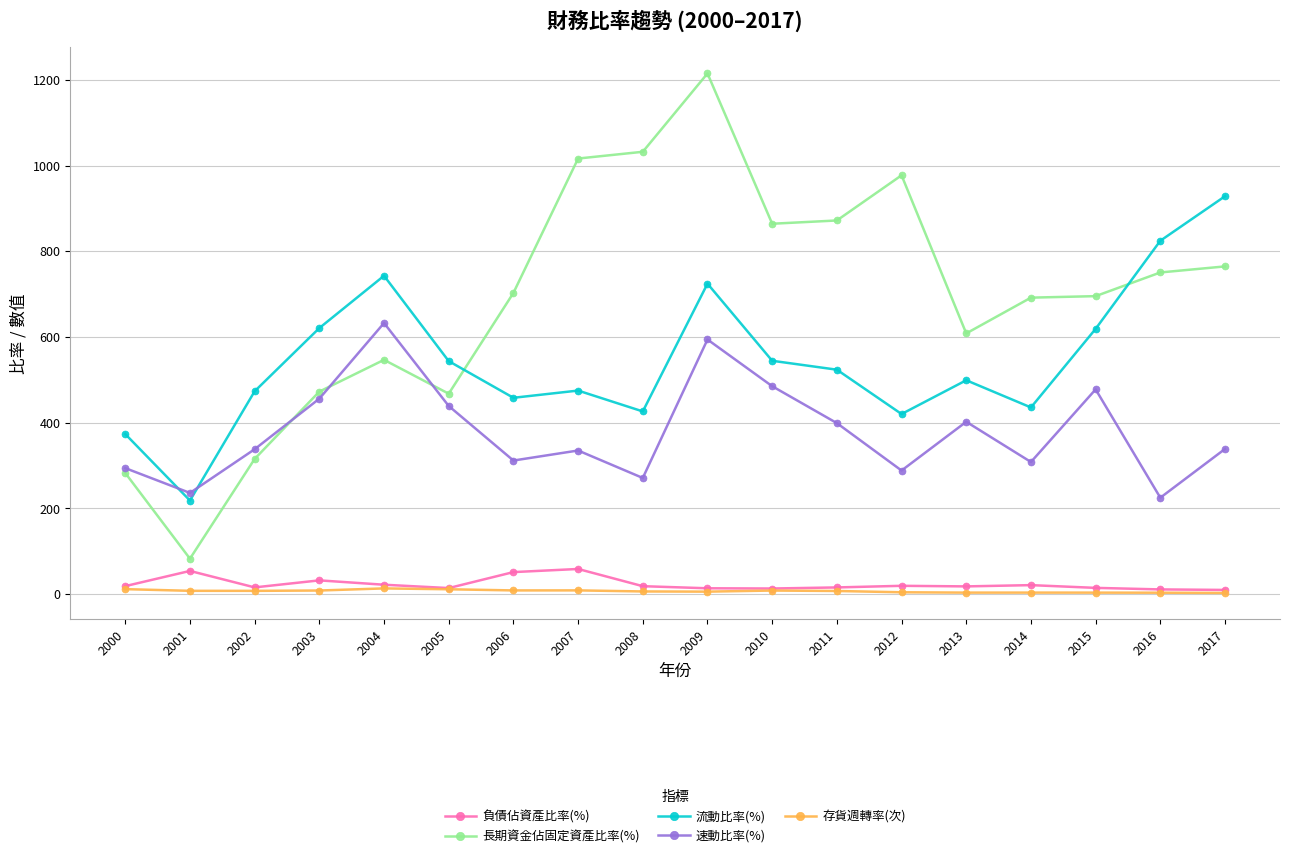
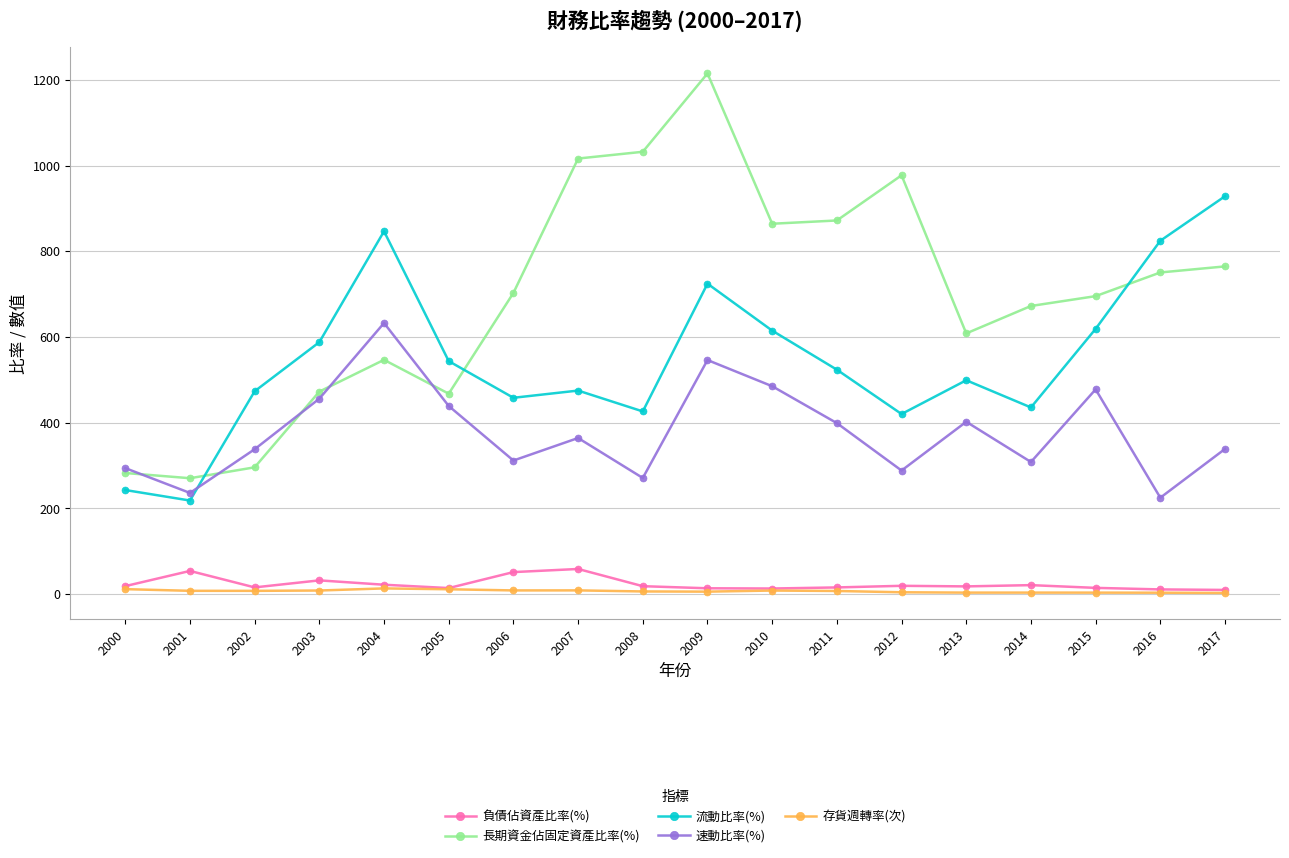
流動比率(%), 2000: 370 -> 240
長期資金佔固定資產比率(%), 2001: 80 -> 270
長期資金佔固定資產比率(%), 2002: 320 -> 300
流動比率(%), 2003: 620 -> 590
流動比率(%), 2004: 740 -> 850
速動比率(%), 2007: 340 -> 360
速動比率(%), 2009: 590 -> 550
流動比率(%), 2010: 540 -> 620
長期資金佔固定資產比率(%), 2014: 690 -> 670
